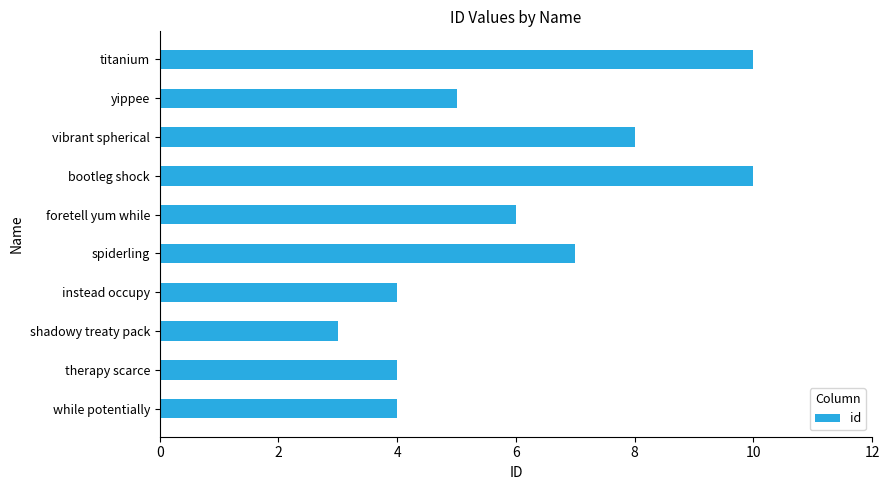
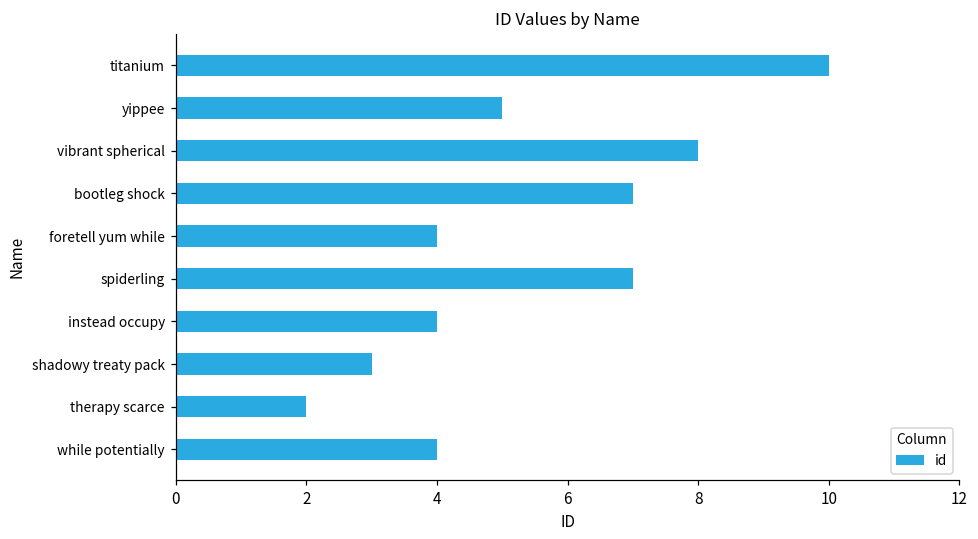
bootleg shock: 10 -> 7
foretell yum while: 6 -> 4
therapy scarce: 4 -> 2
